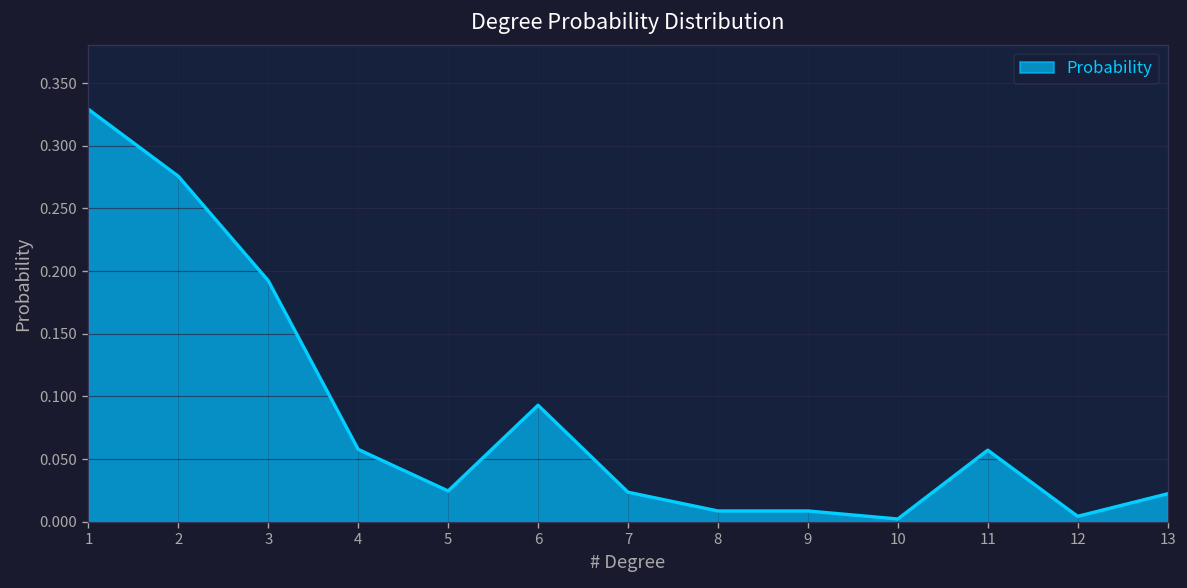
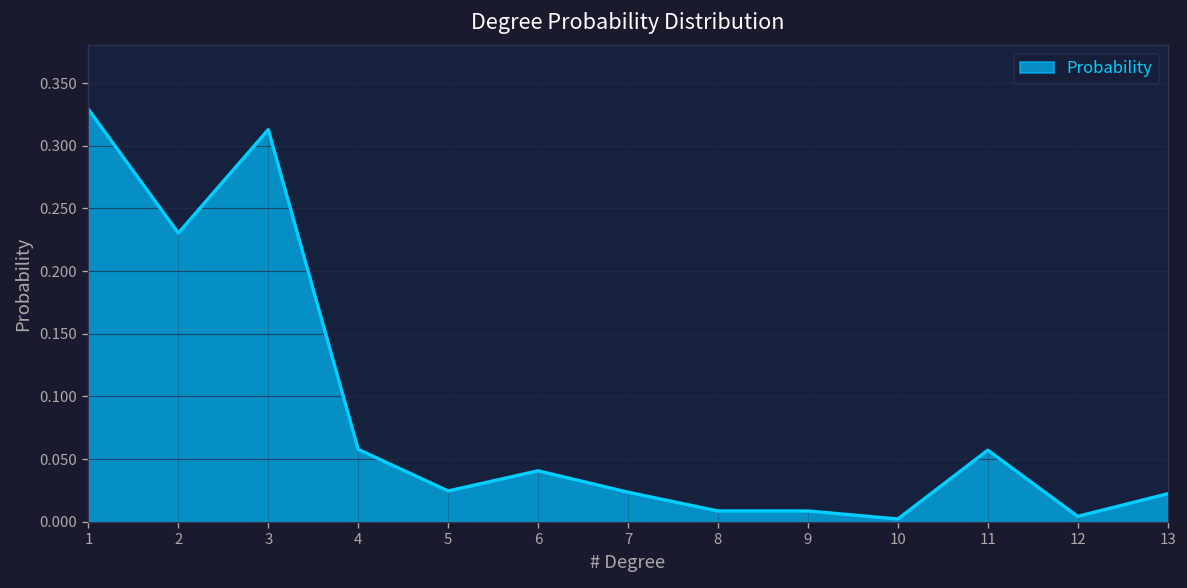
2: 0.276 -> 0.230
3: 0.192 -> 0.313
6: 0.093 -> 0.041
